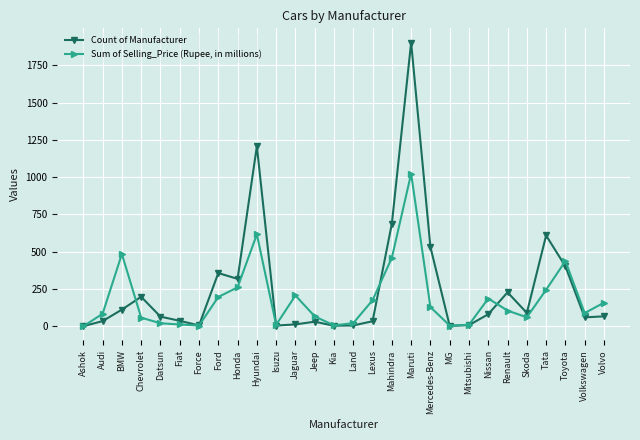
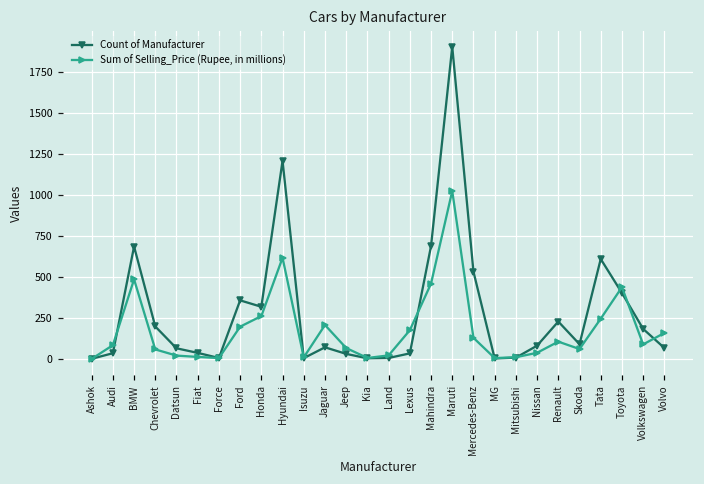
Count of Manufacturer, BMW: 110 -> 690
Count of Manufacturer, Jaguar: 10 -> 70
Sum of Selling_Price (Rupee, in millions), Nissan: 190 -> 40
Count of Manufacturer, Volkswagen: 60 -> 180
